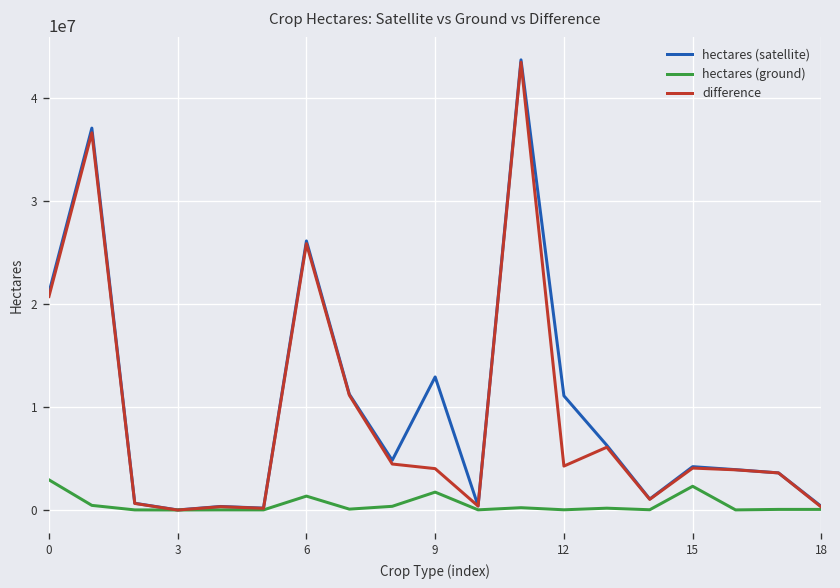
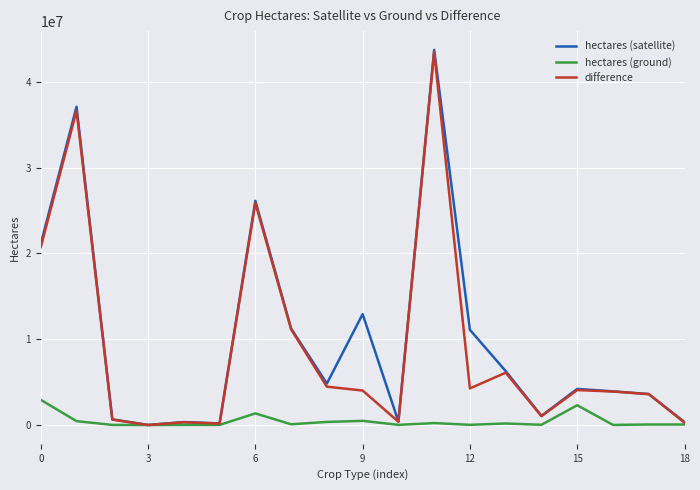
hectares (ground), 9: 2000000 -> 0
